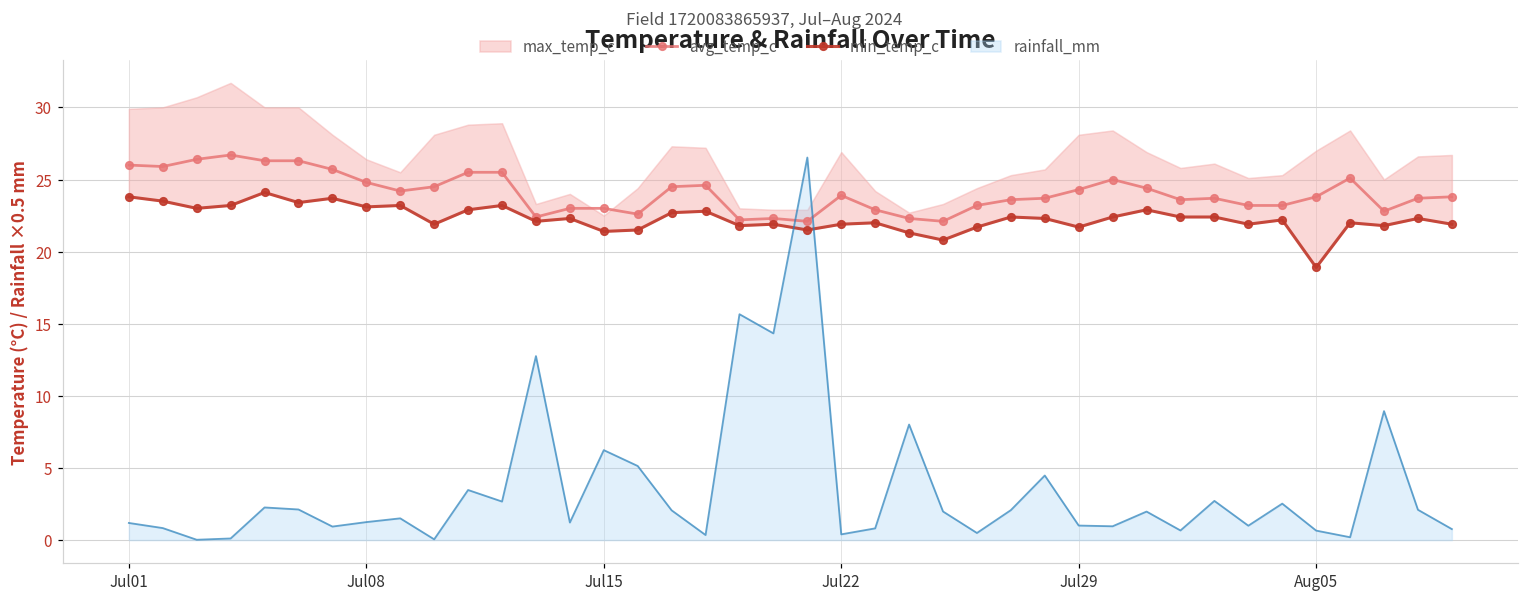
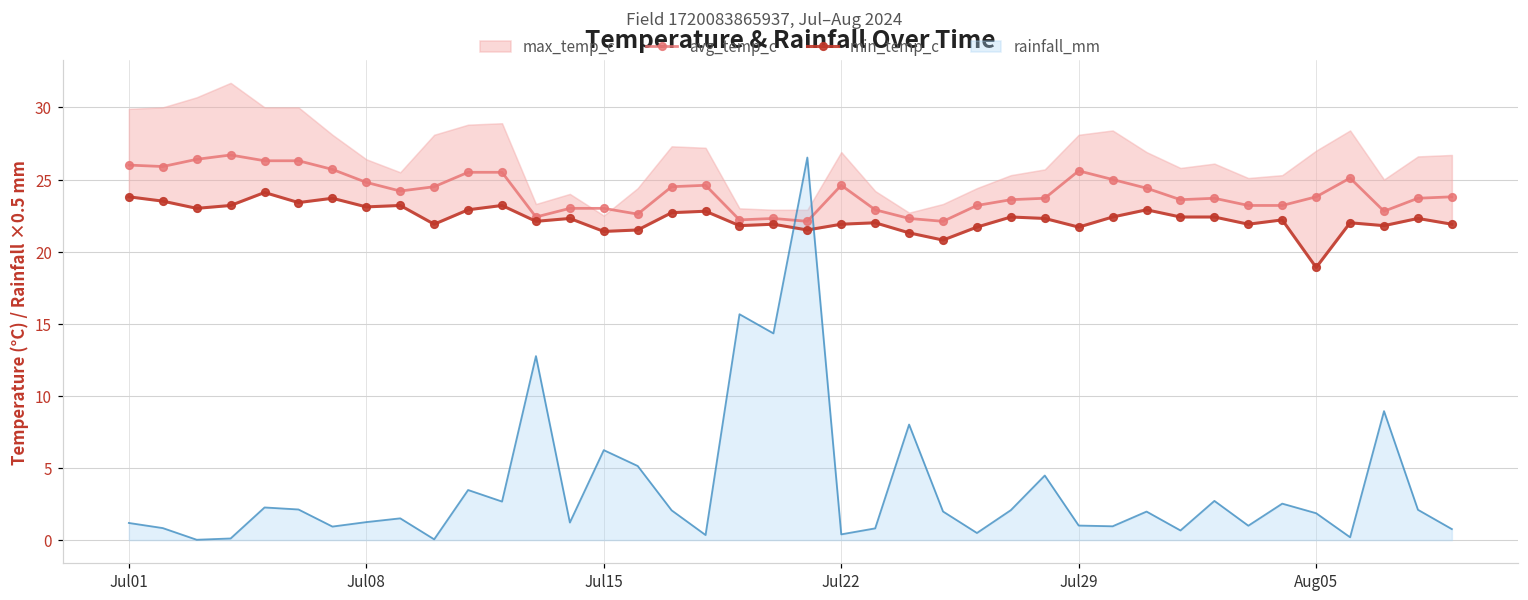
avg_temp_c, Jul22: 23.9 -> 24.6
avg_temp_c, Jul29: 24.3 -> 25.6
rainfall_mm, Aug05: 0.7 -> 1.9
